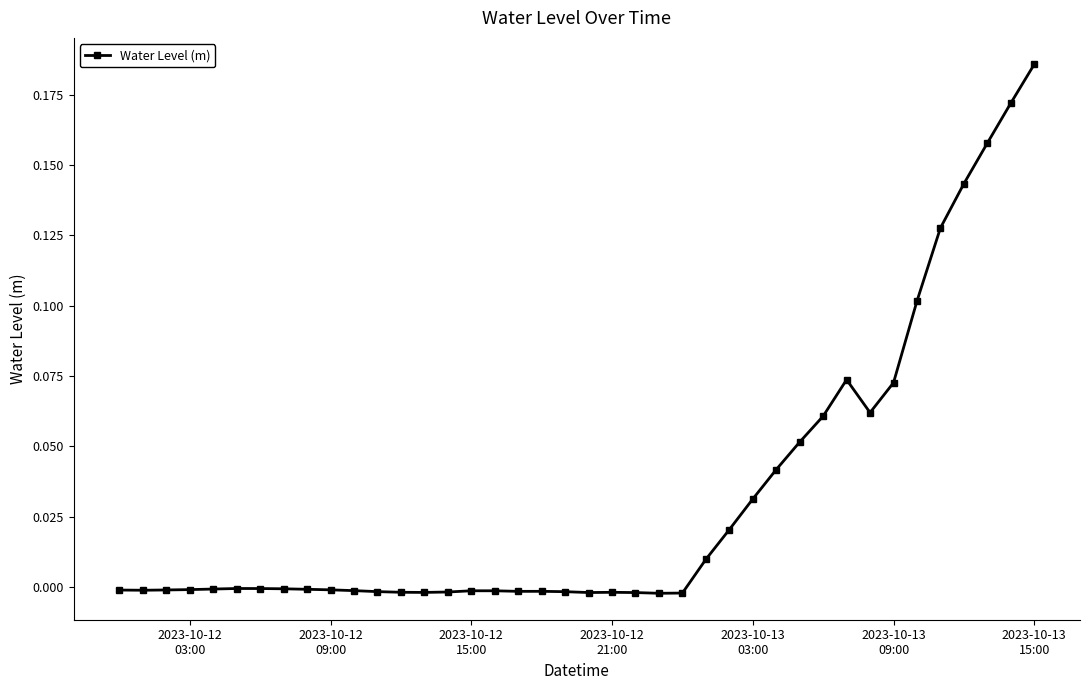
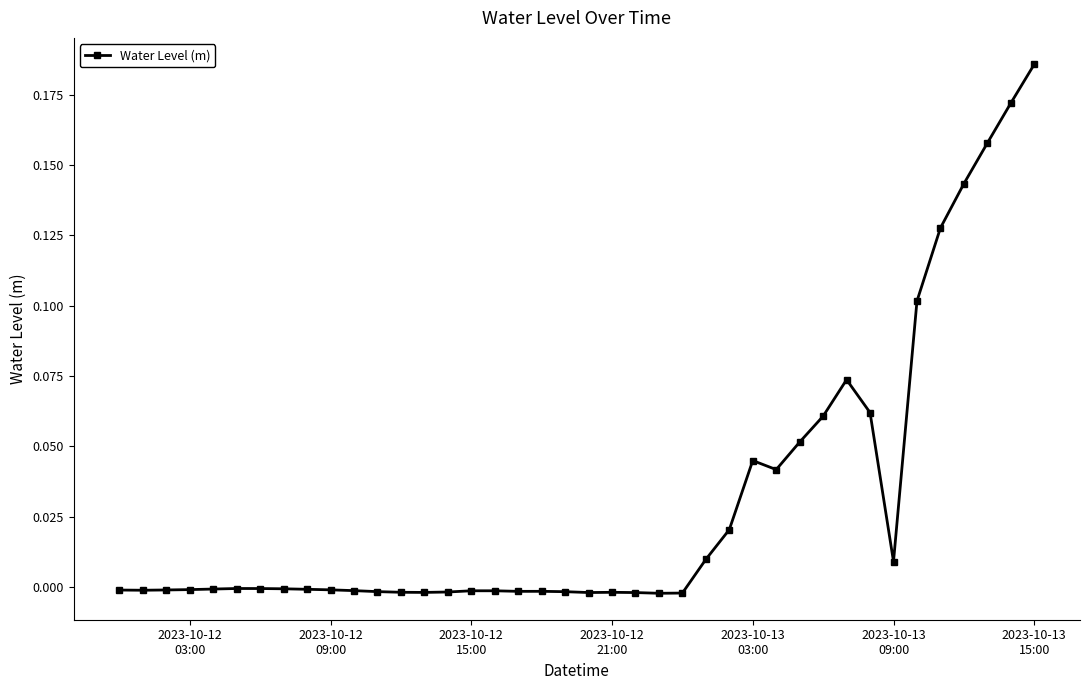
2023-10-13 03:00: 0.031 -> 0.045
2023-10-13 09:00: 0.073 -> 0.009
